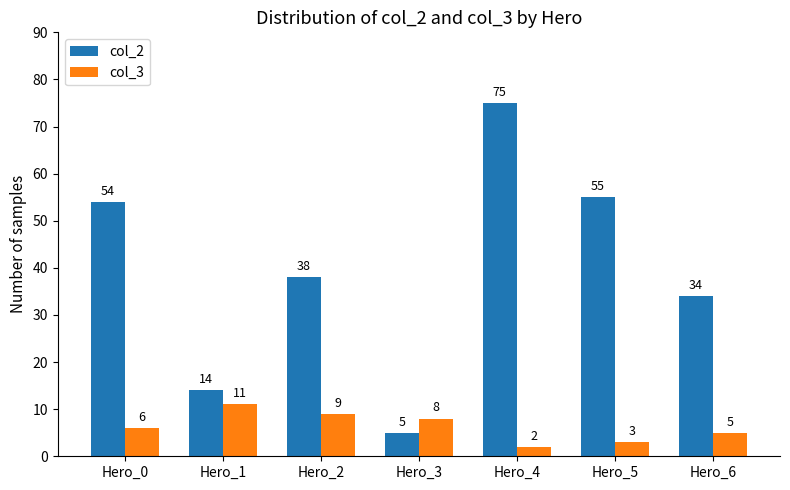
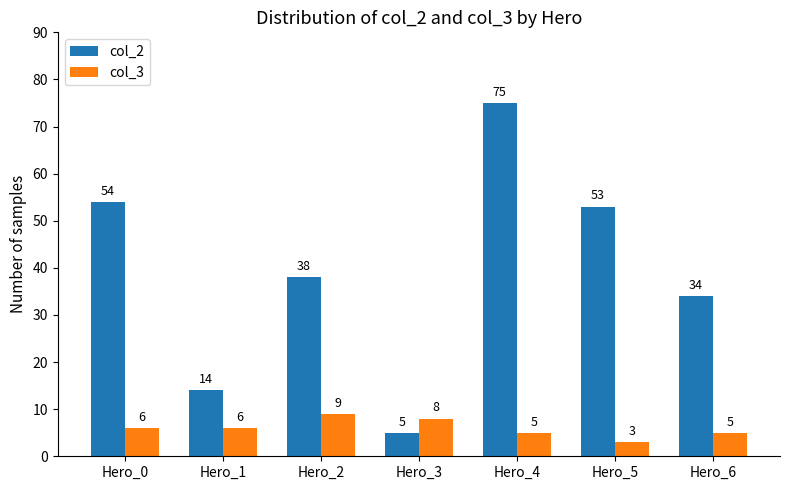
col_3, Hero_1: 11 -> 6
col_3, Hero_4: 2 -> 5
col_2, Hero_5: 55 -> 53
